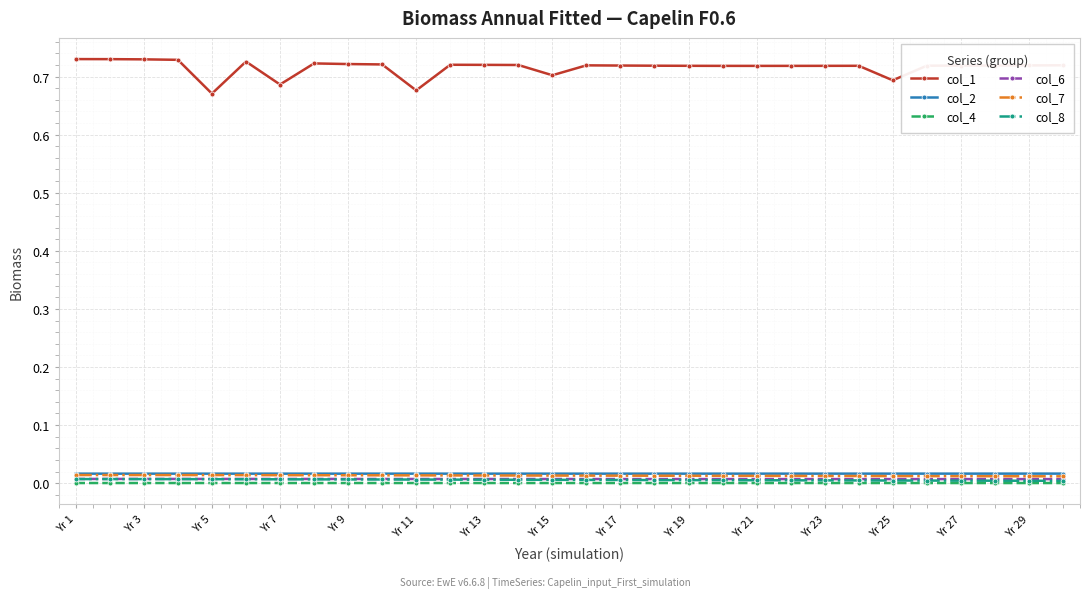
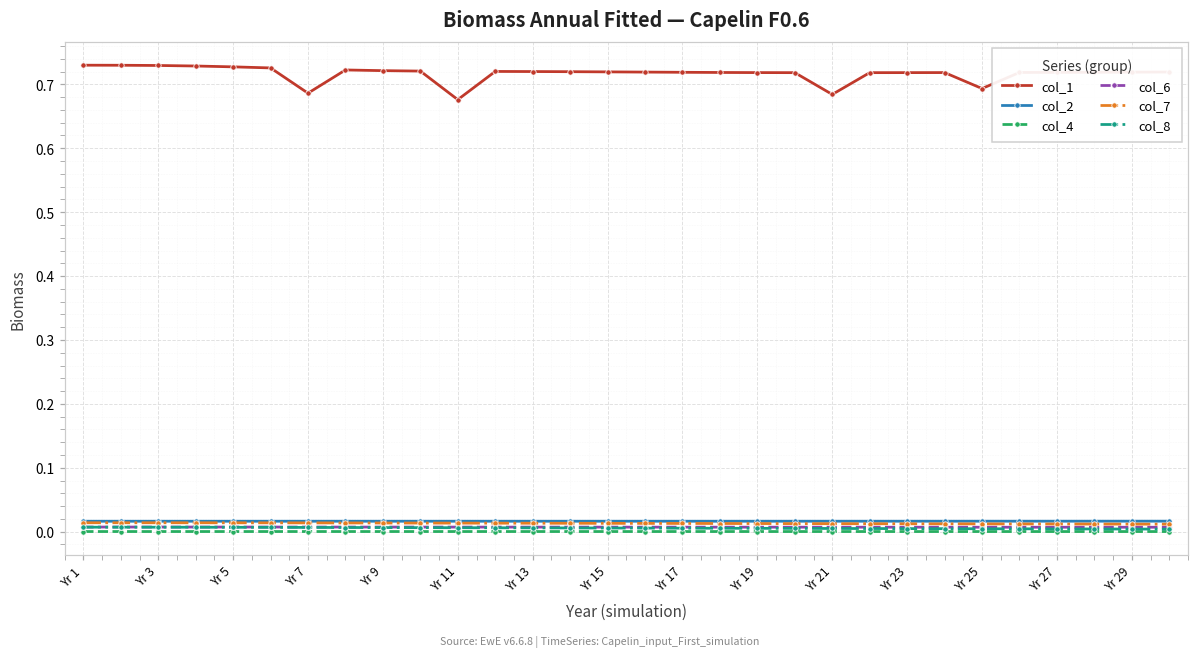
col_1, Yr 5: 0.67 -> 0.73
col_1, Yr 15: 0.70 -> 0.72
col_1, Yr 21: 0.72 -> 0.68
